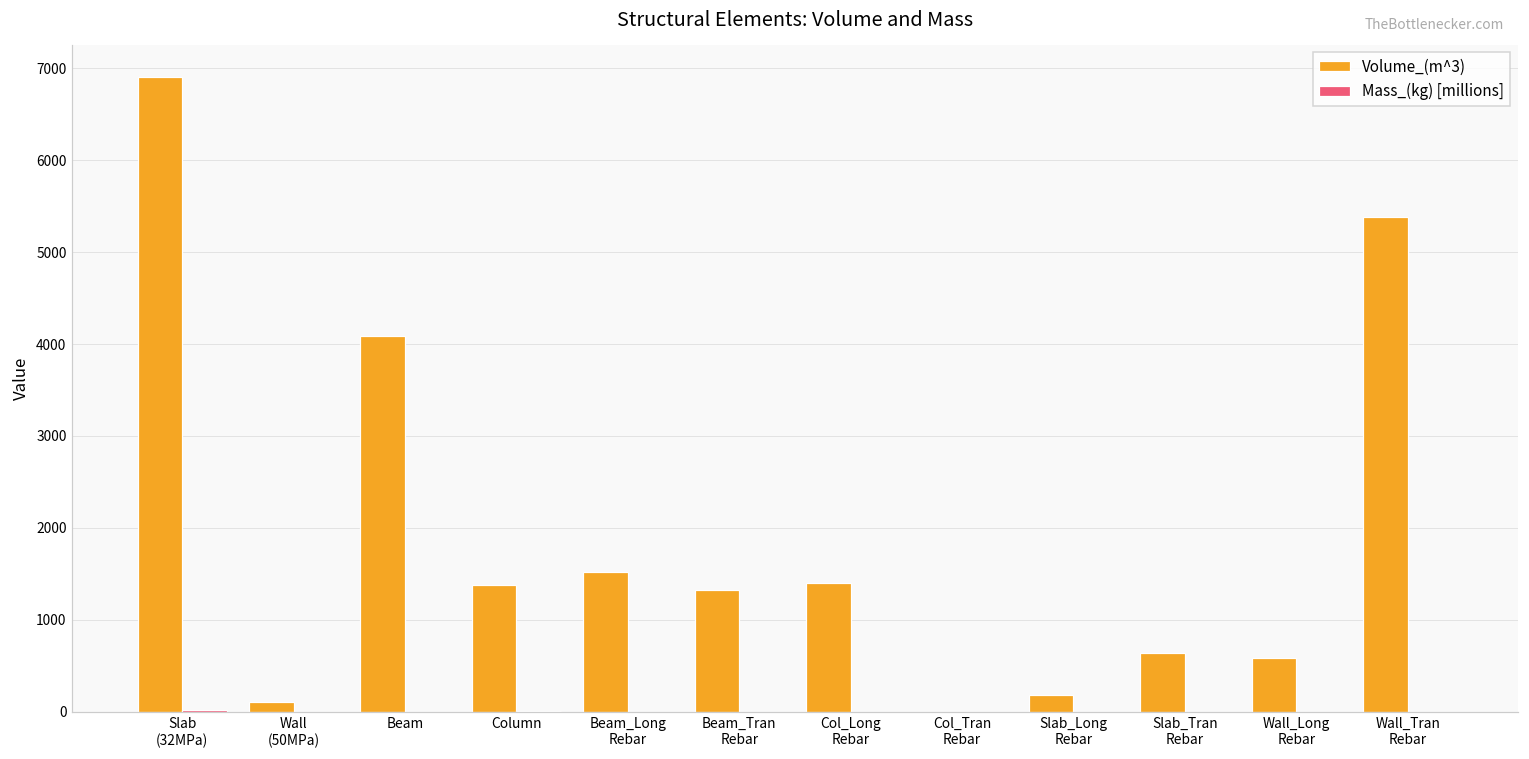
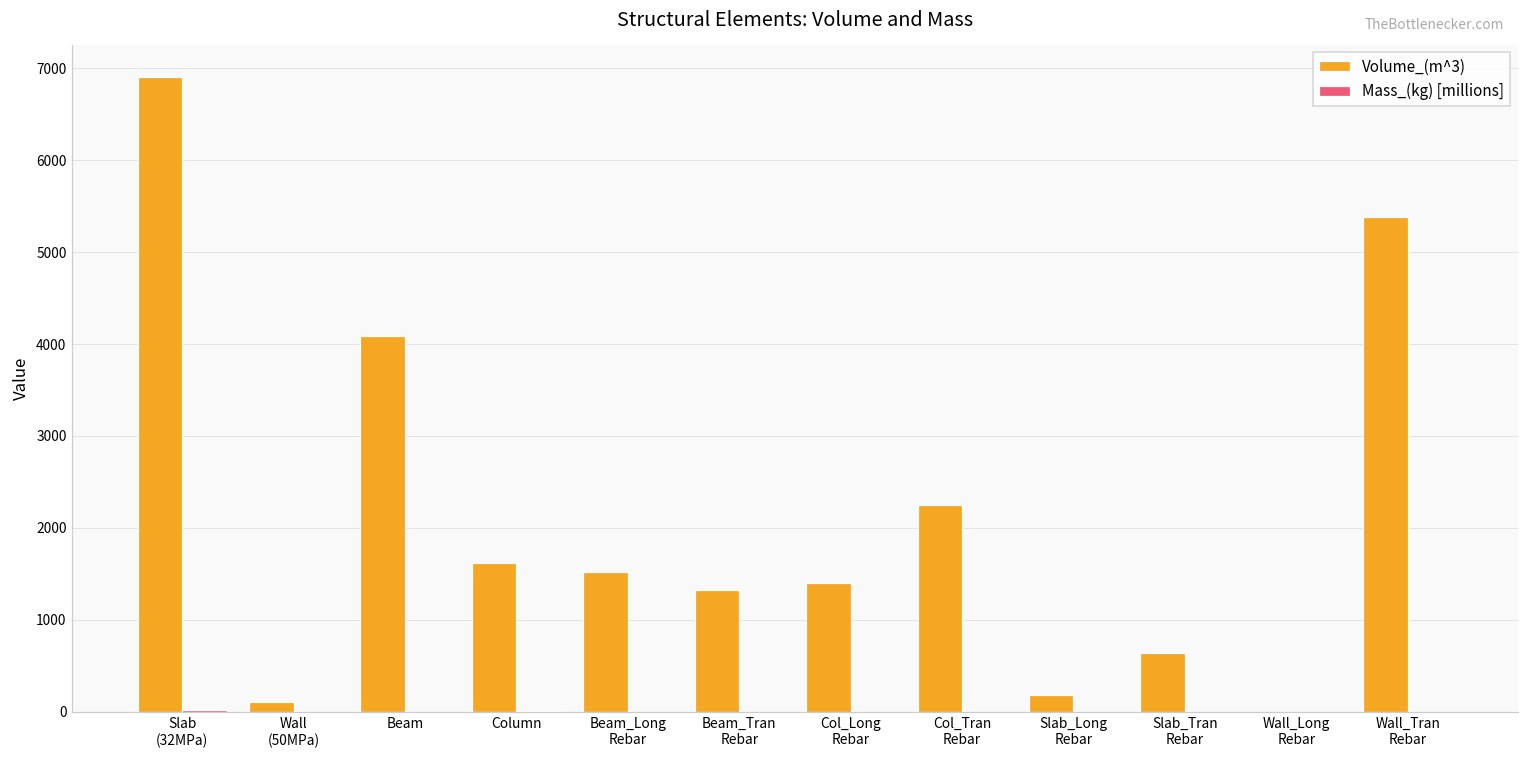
Volume_(m^3), Column: 1400 -> 1600
Volume_(m^3), Col_Tran Rebar: 0 -> 2200
Volume_(m^3), Wall_Long Rebar: 600 -> 0
